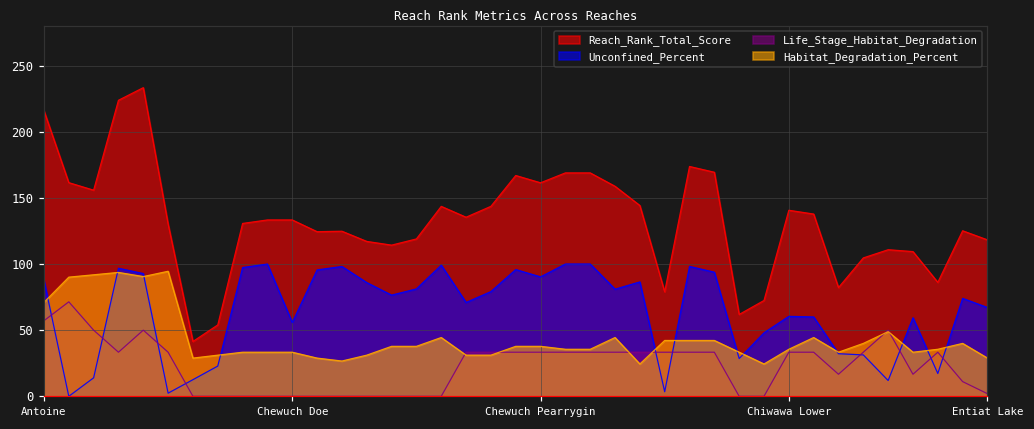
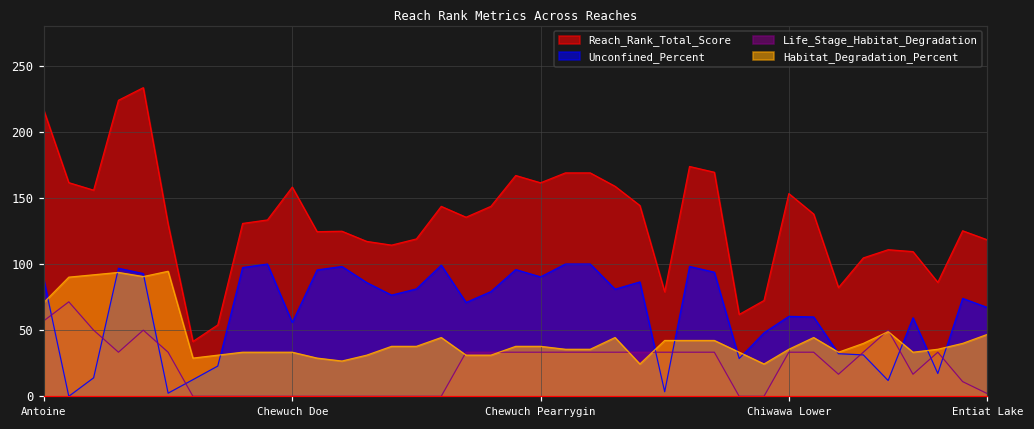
Reach_Rank_Total_Score, Chewuch Doe: 133 -> 158
Reach_Rank_Total_Score, Chiwawa Lower: 141 -> 153
Habitat_Degradation_Percent, Entiat Lake: 29 -> 47
